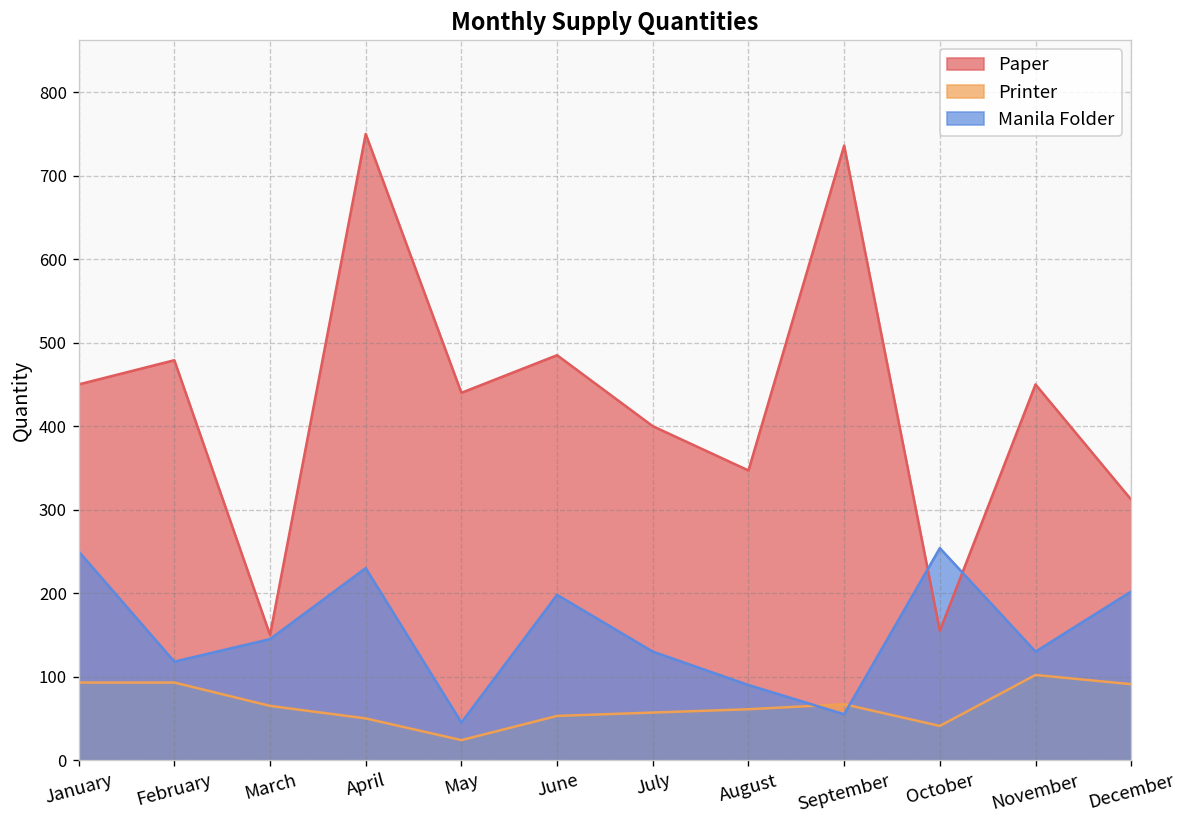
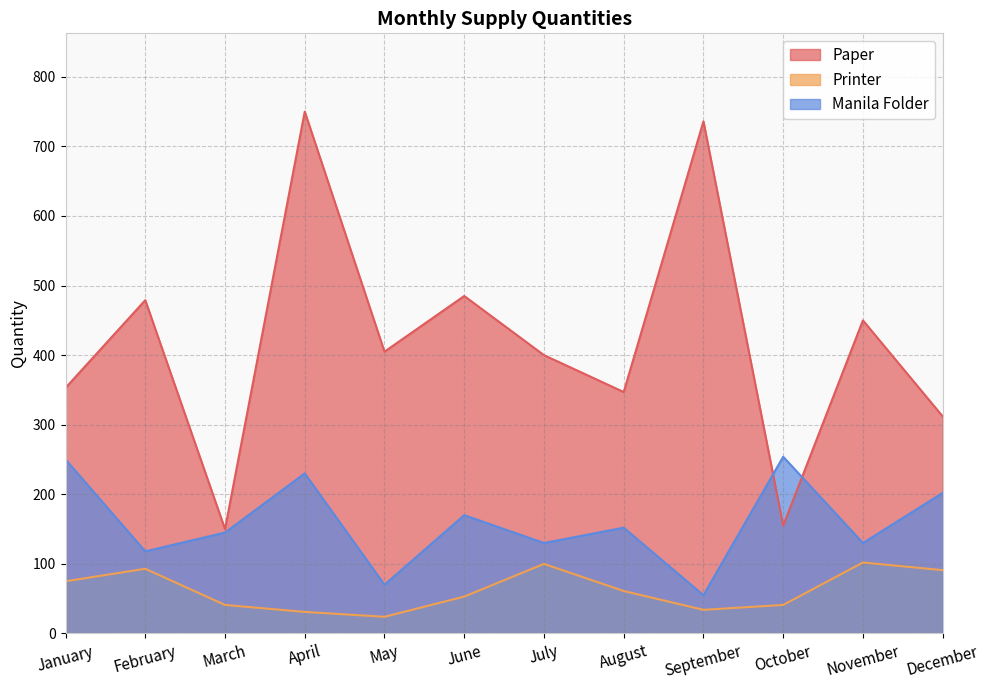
Paper, January: 450 -> 350
Printer, January: 90 -> 80
Printer, March: 70 -> 40
Printer, April: 50 -> 30
Paper, May: 440 -> 410
Manila Folder, May: 50 -> 70
Manila Folder, June: 200 -> 170
Printer, July: 60 -> 100
Manila Folder, August: 90 -> 150
Printer, September: 70 -> 30
